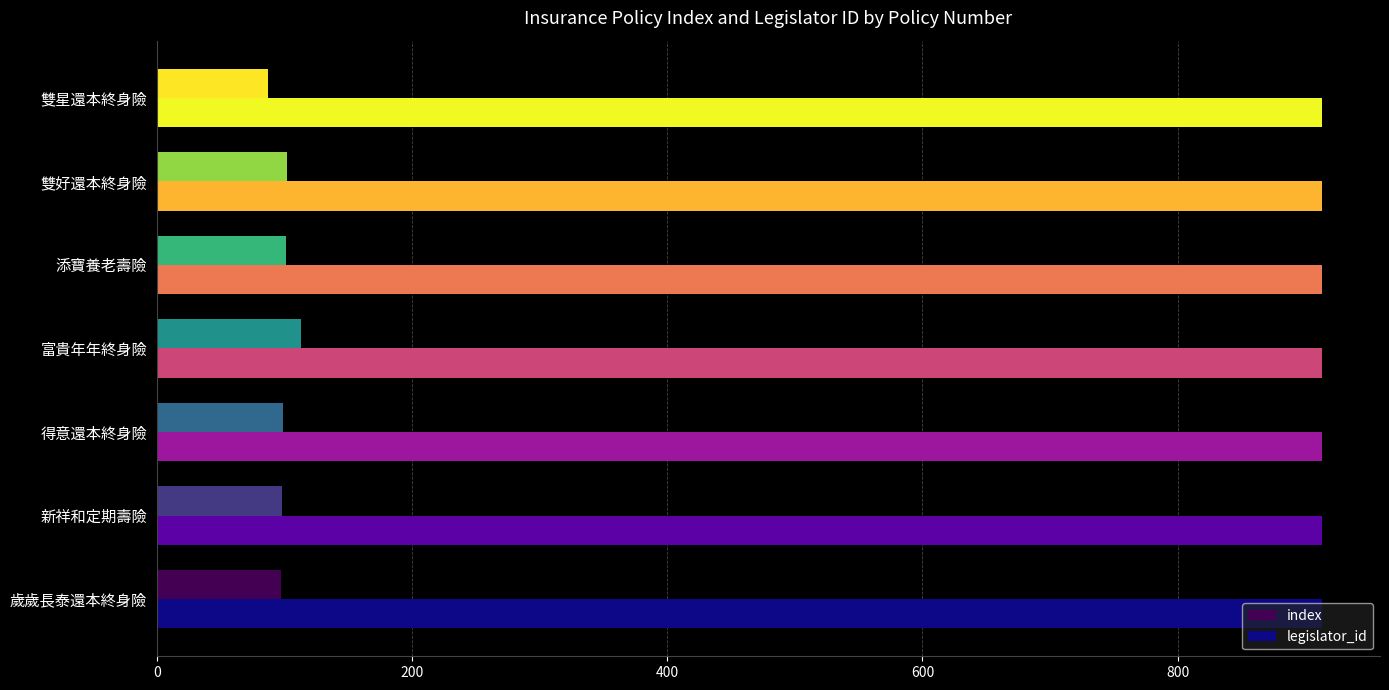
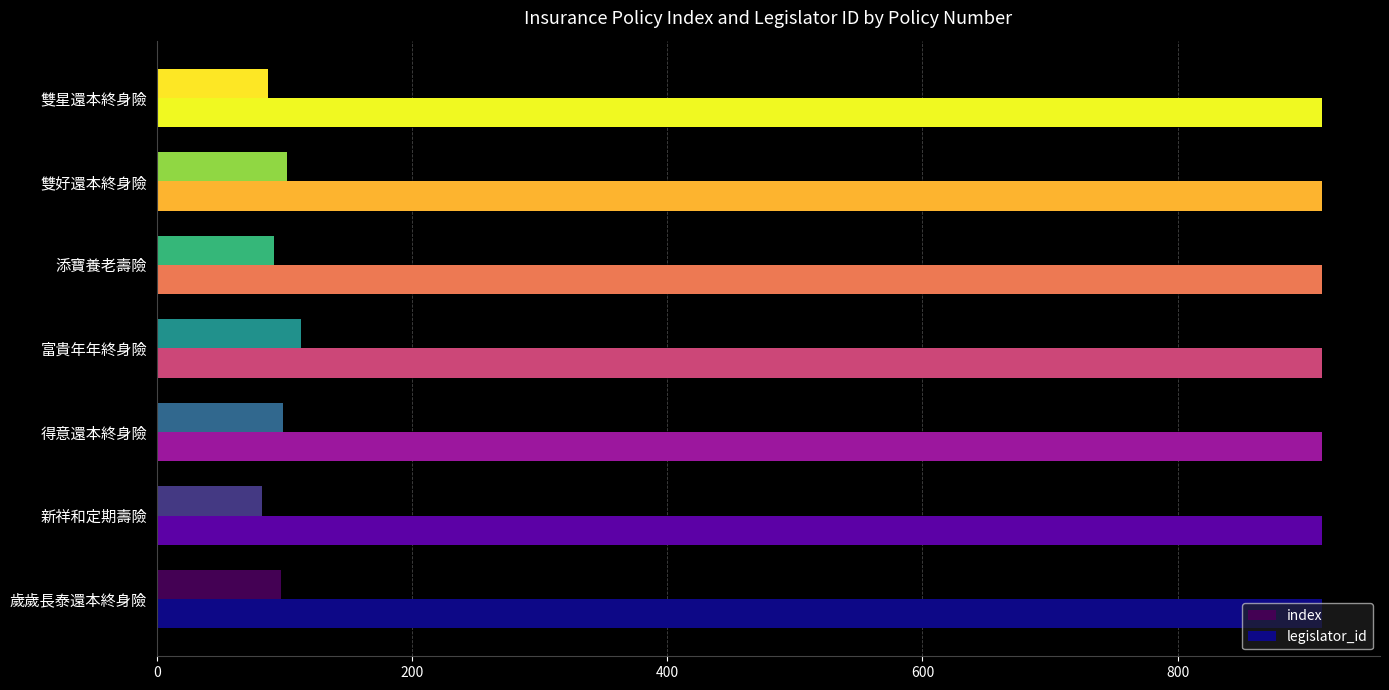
index, 添寶養老壽險: 101 -> 92
index, 新祥和定期壽險: 98 -> 82
